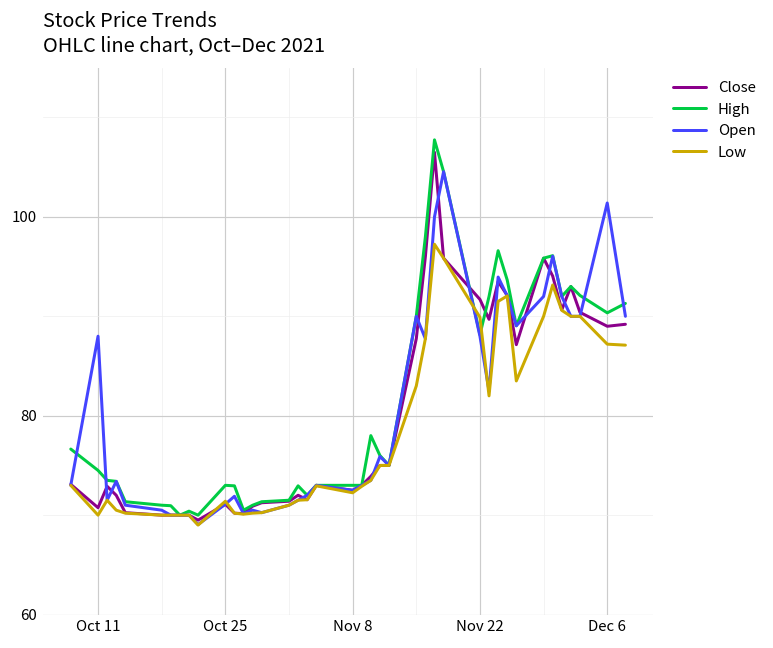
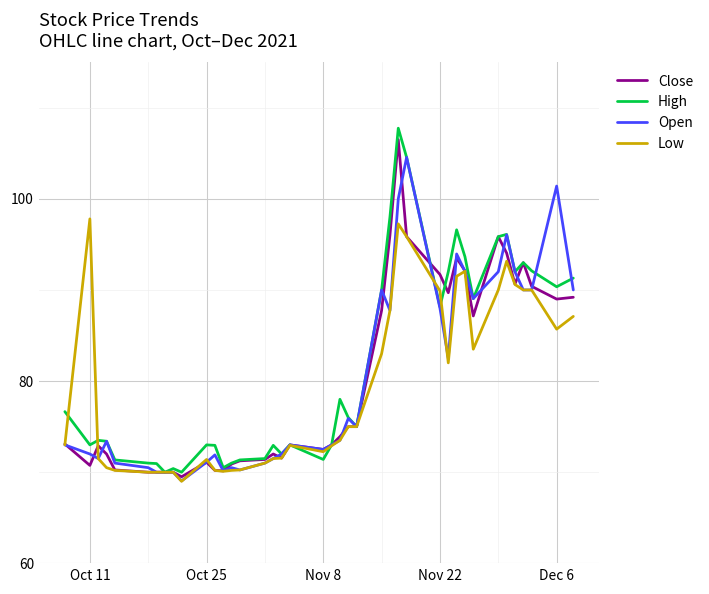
High, Oct 11: 75 -> 73
Open, Oct 11: 88 -> 72
Low, Oct 11: 70 -> 98
High, Nov 8: 73 -> 71
Low, Dec 6: 87 -> 86
